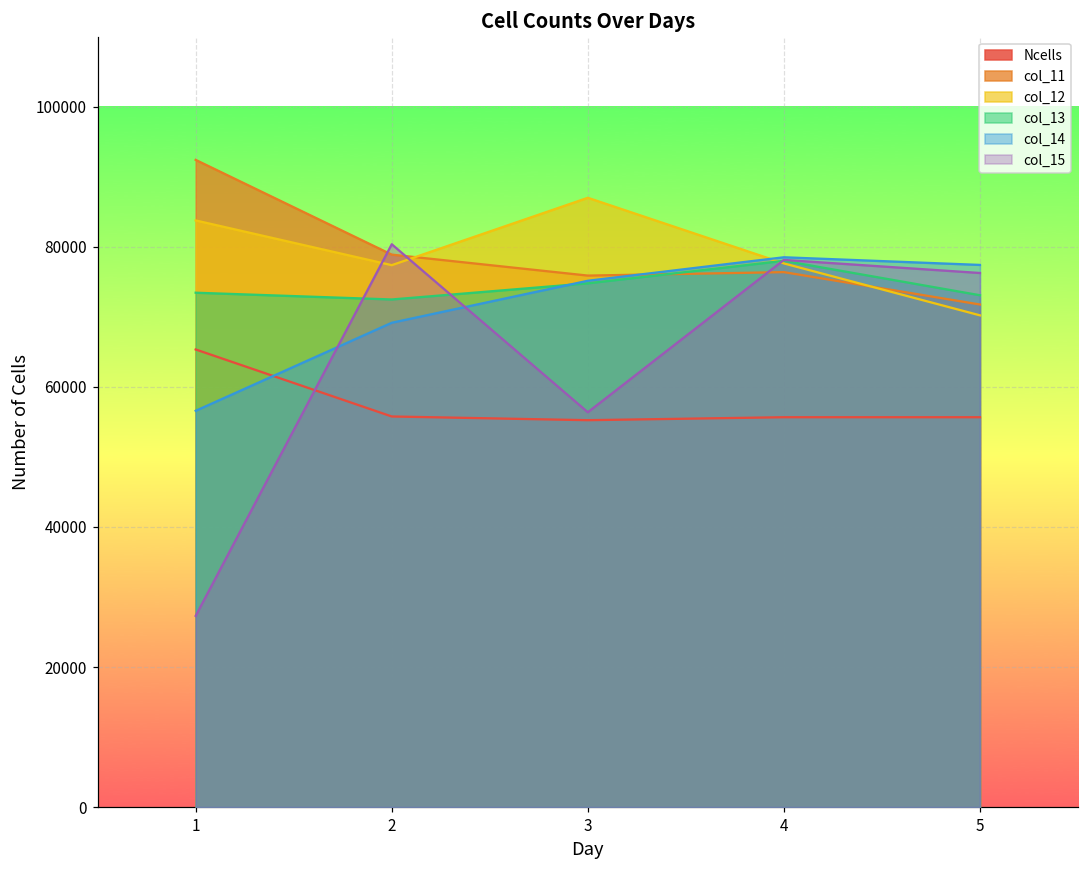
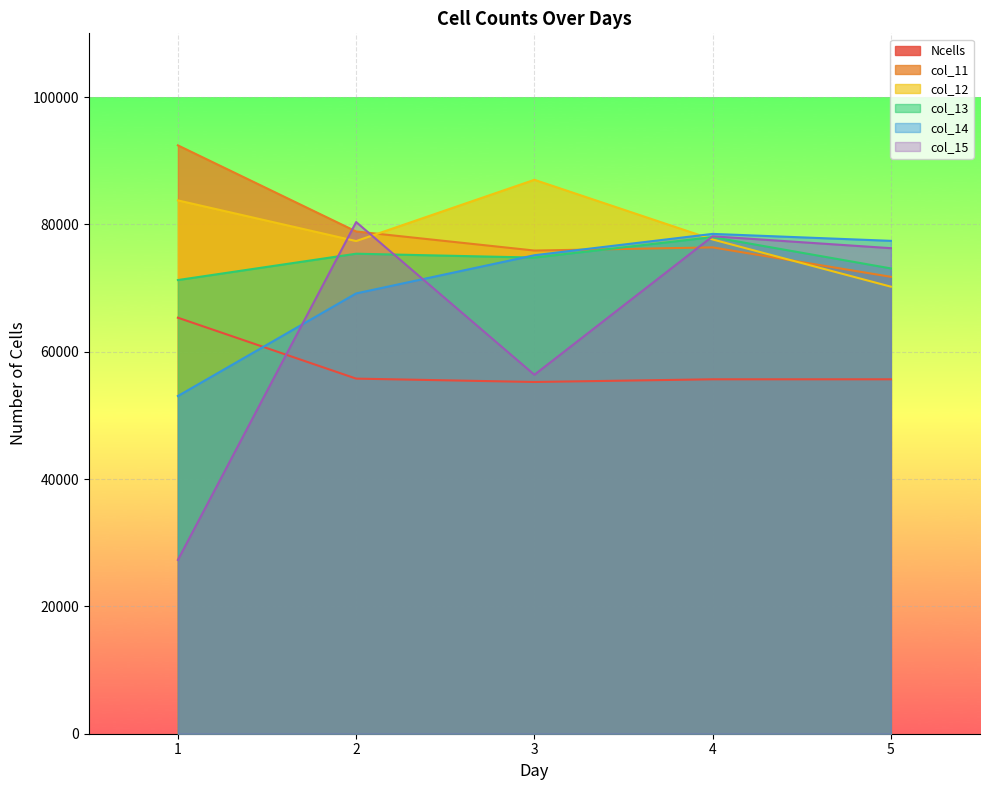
col_13, 1: 73000 -> 71000
col_14, 1: 57000 -> 53000
col_13, 2: 72000 -> 75000
